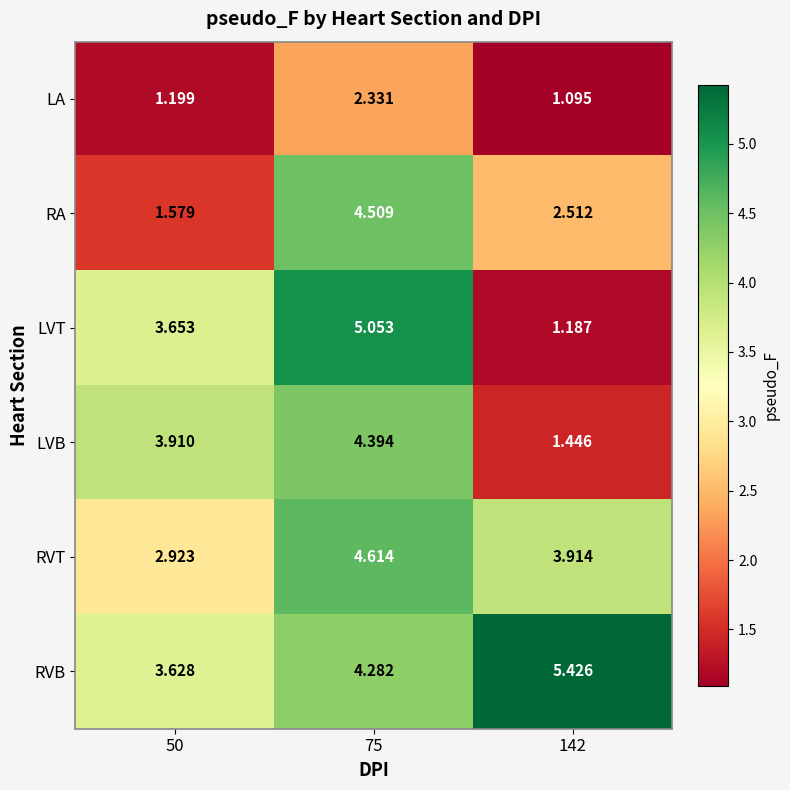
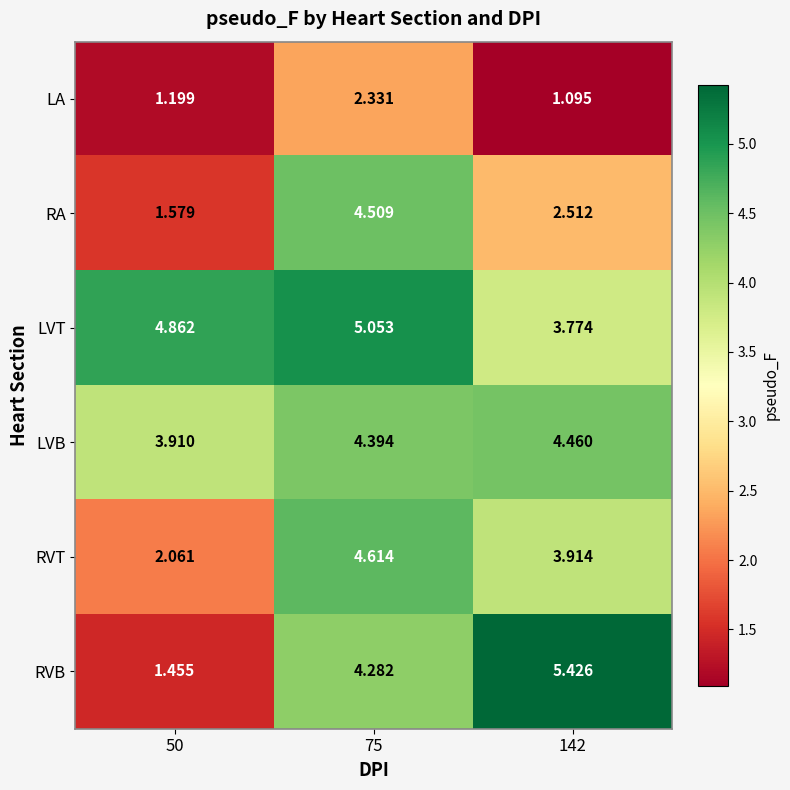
LVT, 50: 3.653 -> 4.862
LVT, 142: 1.187 -> 3.774
LVB, 142: 1.446 -> 4.460
RVT, 50: 2.923 -> 2.061
RVB, 50: 3.628 -> 1.455
